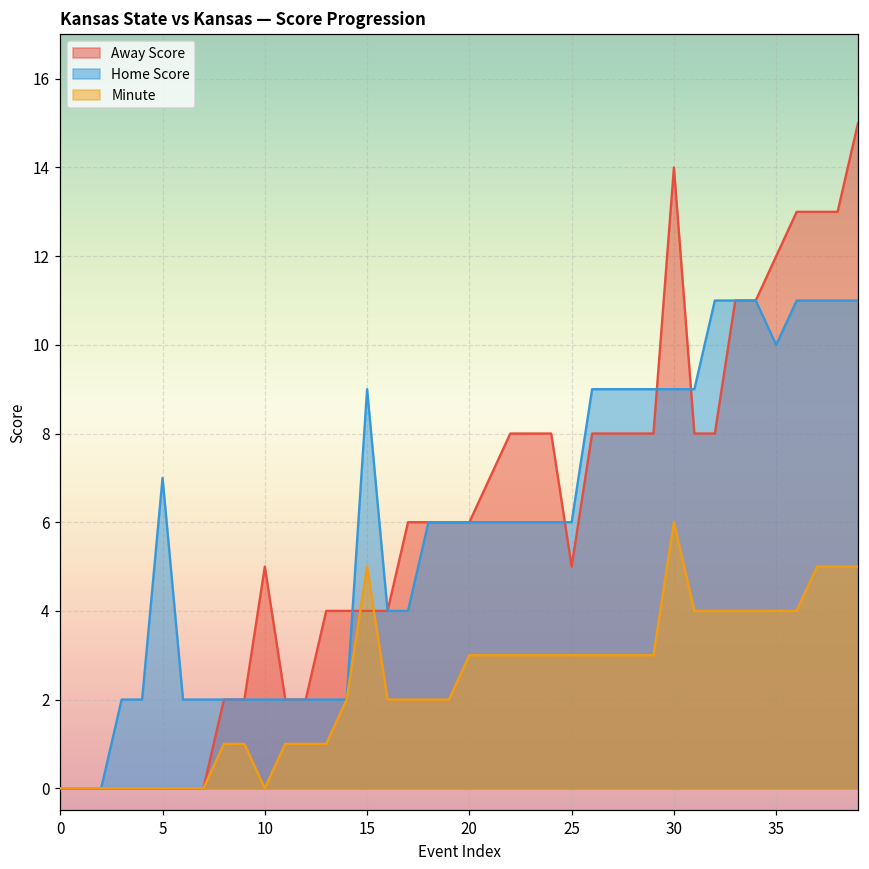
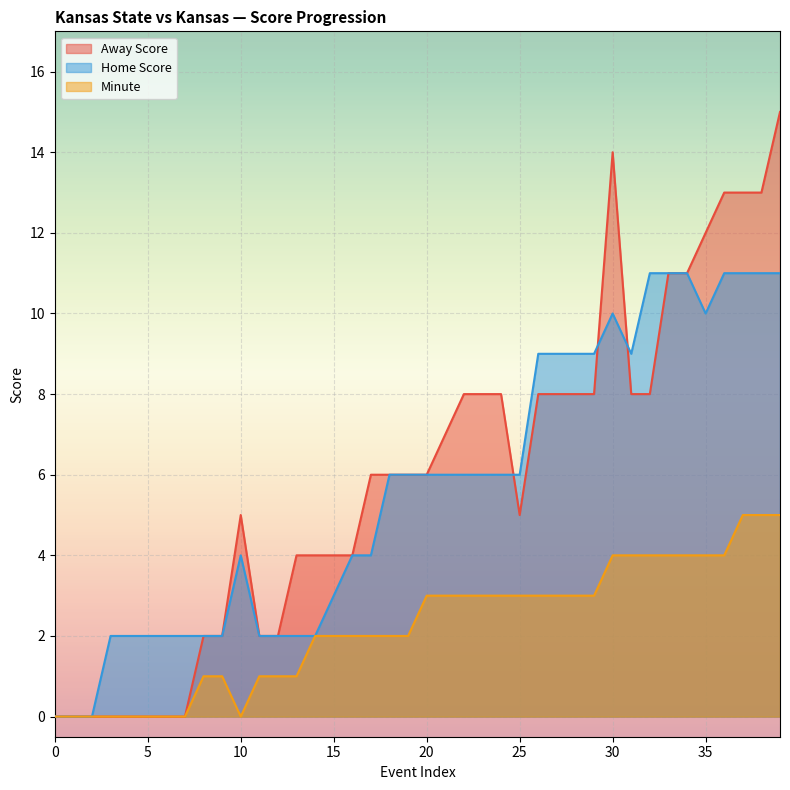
Home Score, 5: 7 -> 2
Home Score, 10: 2 -> 4
Home Score, 15: 9 -> 3
Minute, 15: 5 -> 2
Home Score, 30: 9 -> 10
Minute, 30: 6 -> 4
